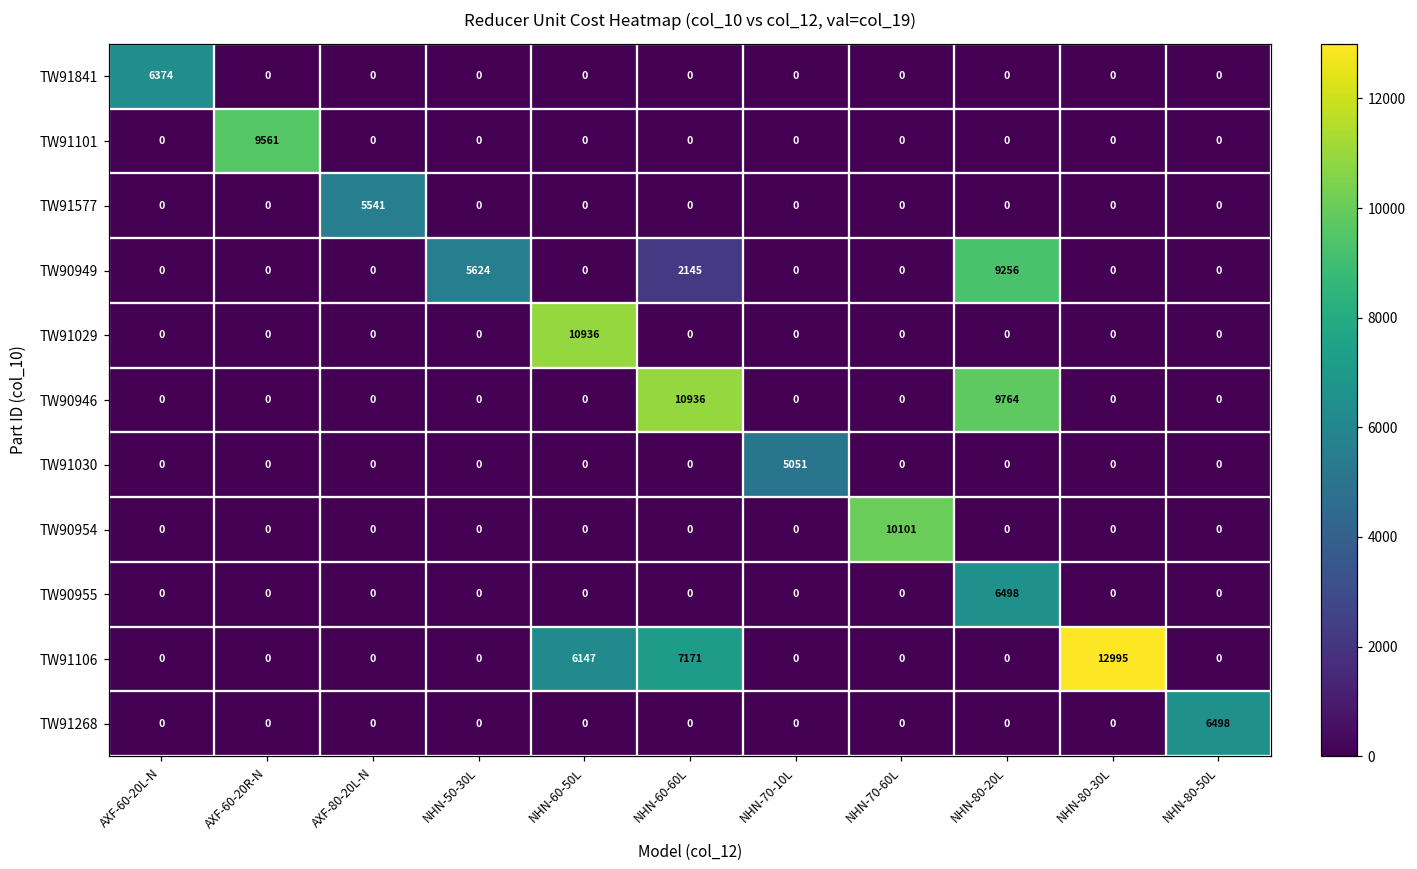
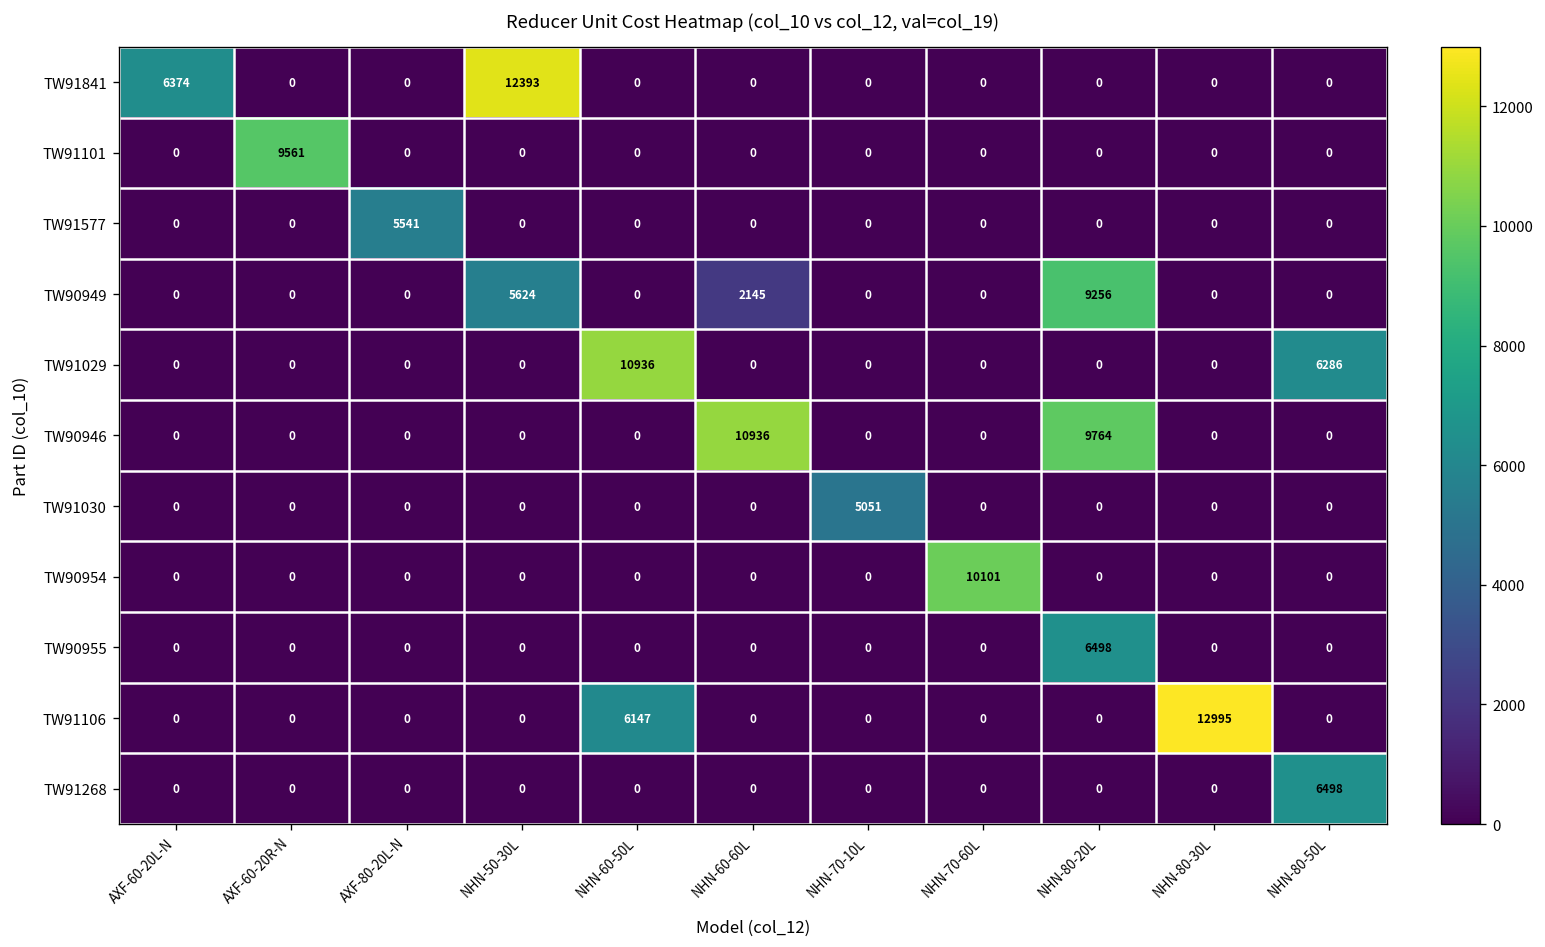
TW91841, NHN-50-30L: 0 -> 12393
TW91029, NHN-80-50L: 0 -> 6286
TW91106, NHN-60-60L: 7171 -> 0
